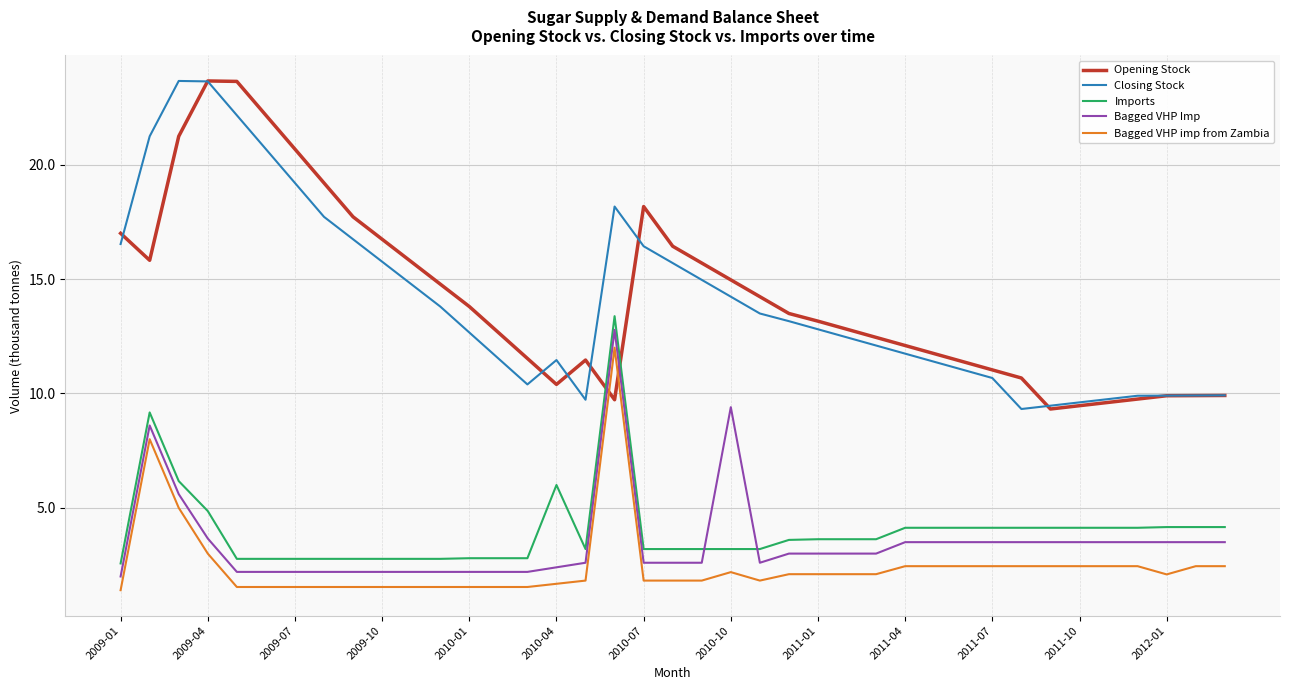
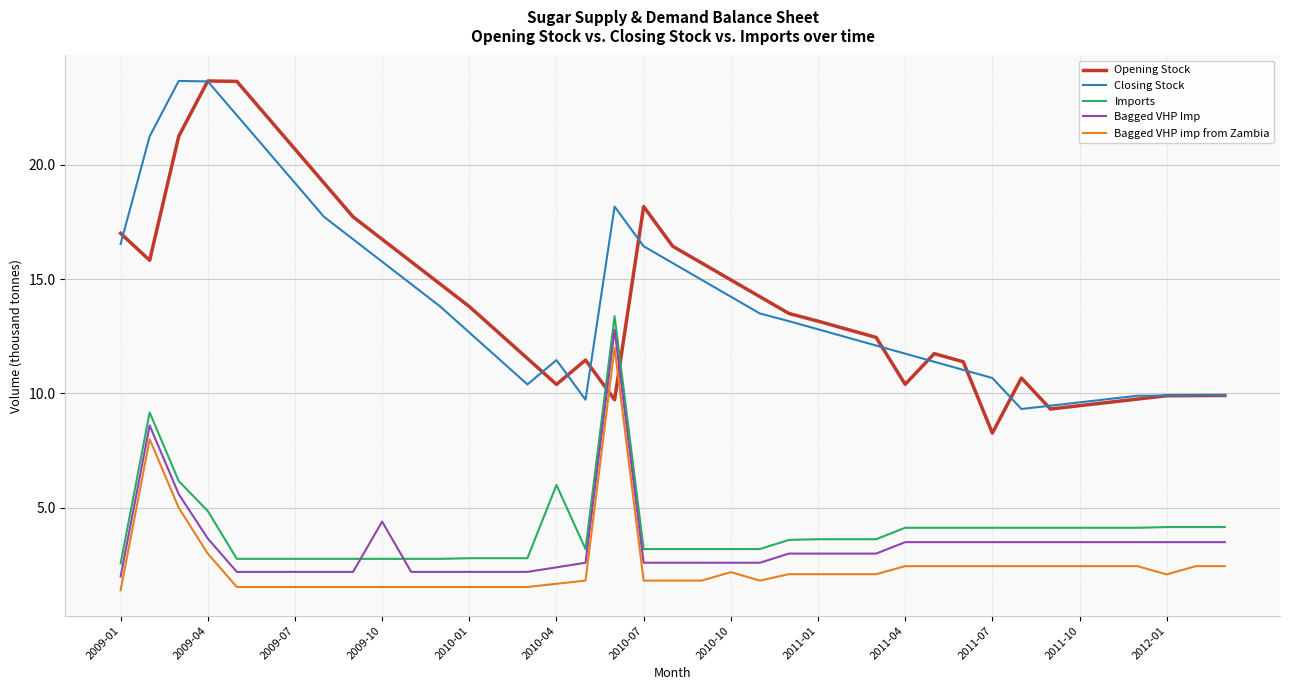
Bagged VHP Imp, 2009-10: 2.2 -> 4.4
Bagged VHP Imp, 2010-10: 9.4 -> 2.6
Opening Stock, 2011-04: 12.1 -> 10.4
Opening Stock, 2011-07: 11.0 -> 8.3
